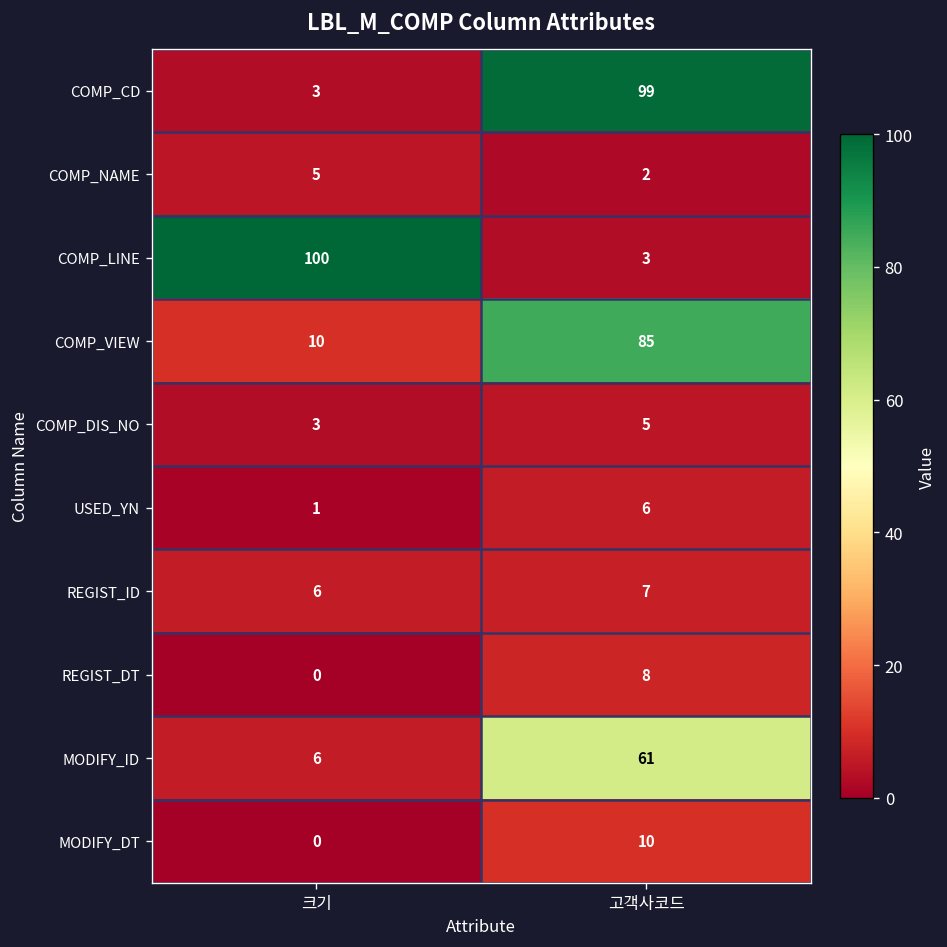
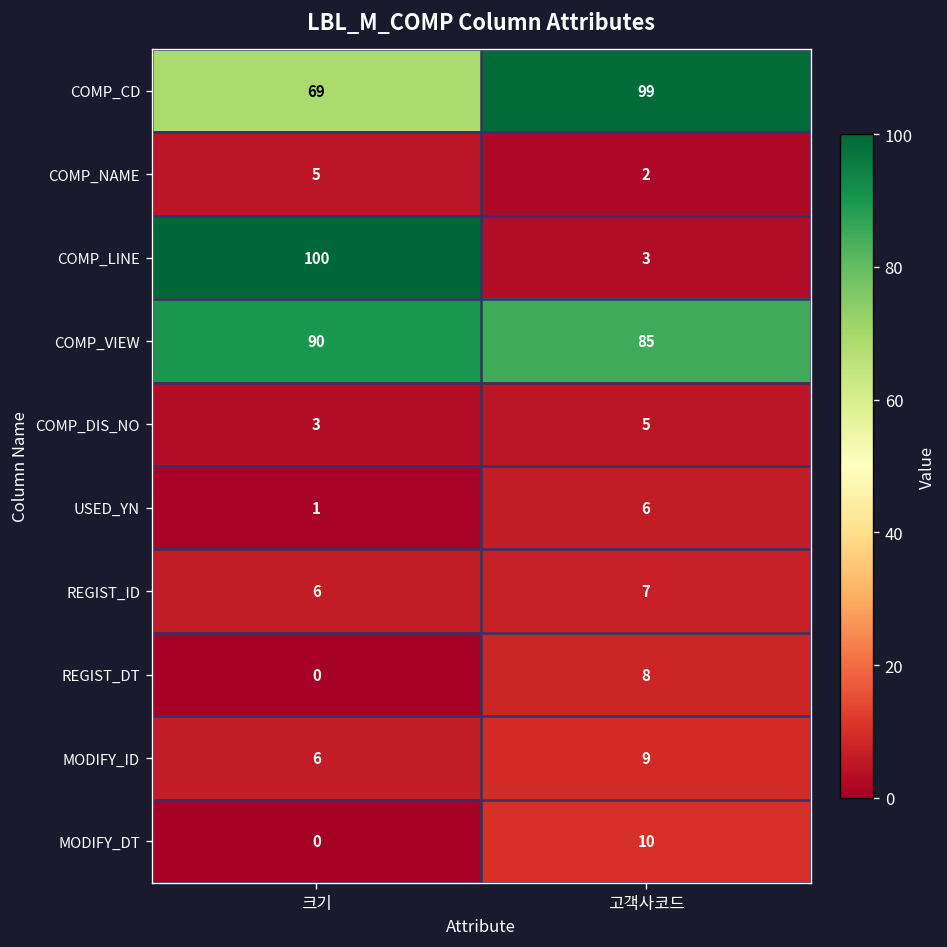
COMP_CD, 크기: 3 -> 69
COMP_VIEW, 크기: 10 -> 90
MODIFY_ID, 고객사코드: 61 -> 9
